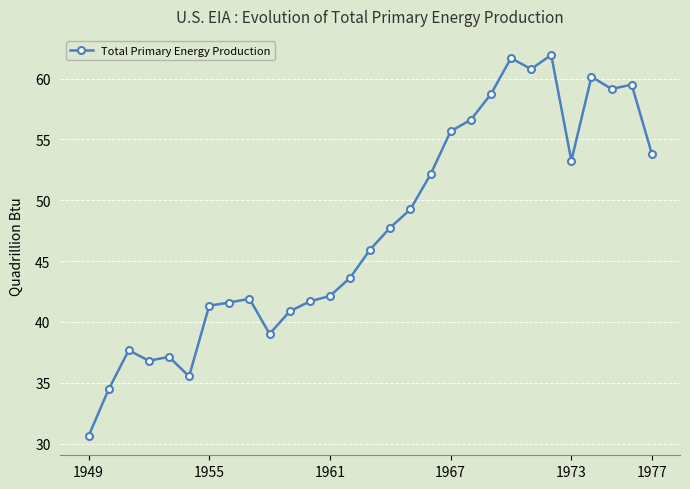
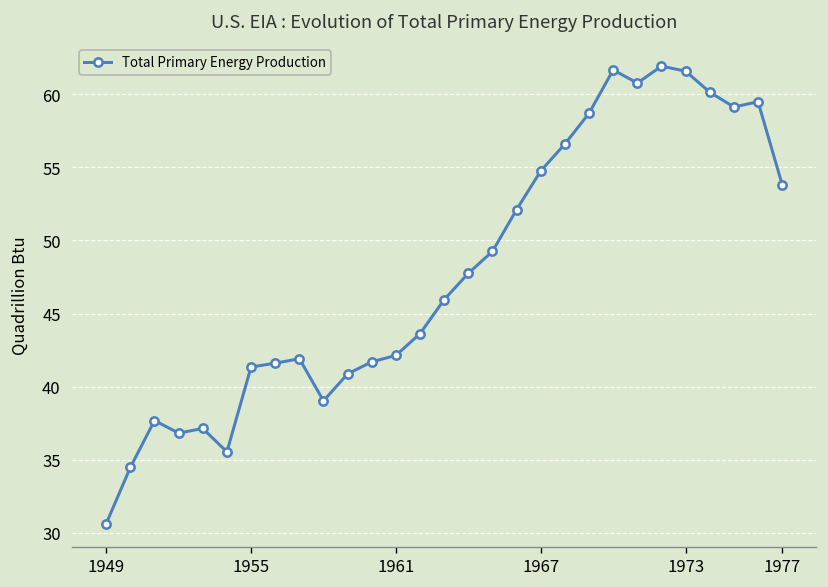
1967: 55.7 -> 54.8
1973: 53.2 -> 61.6
